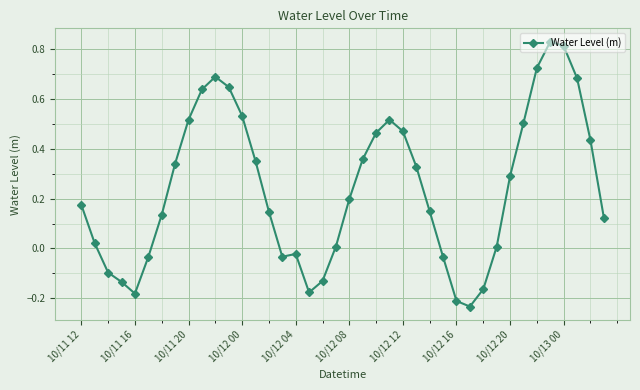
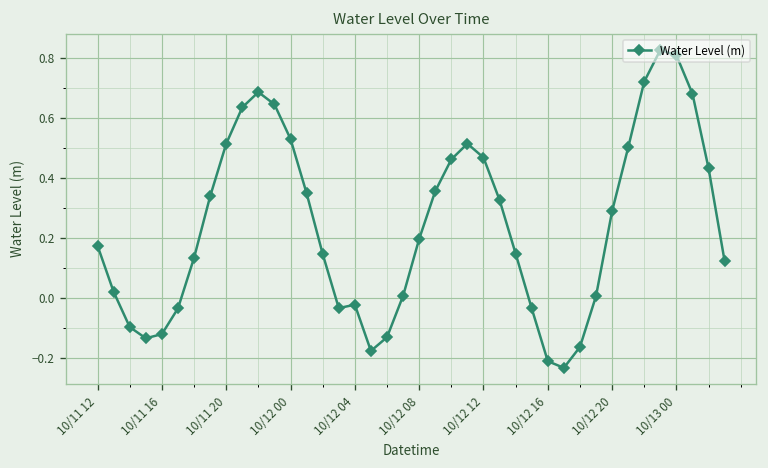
10/11 16: -0.18 -> -0.12
